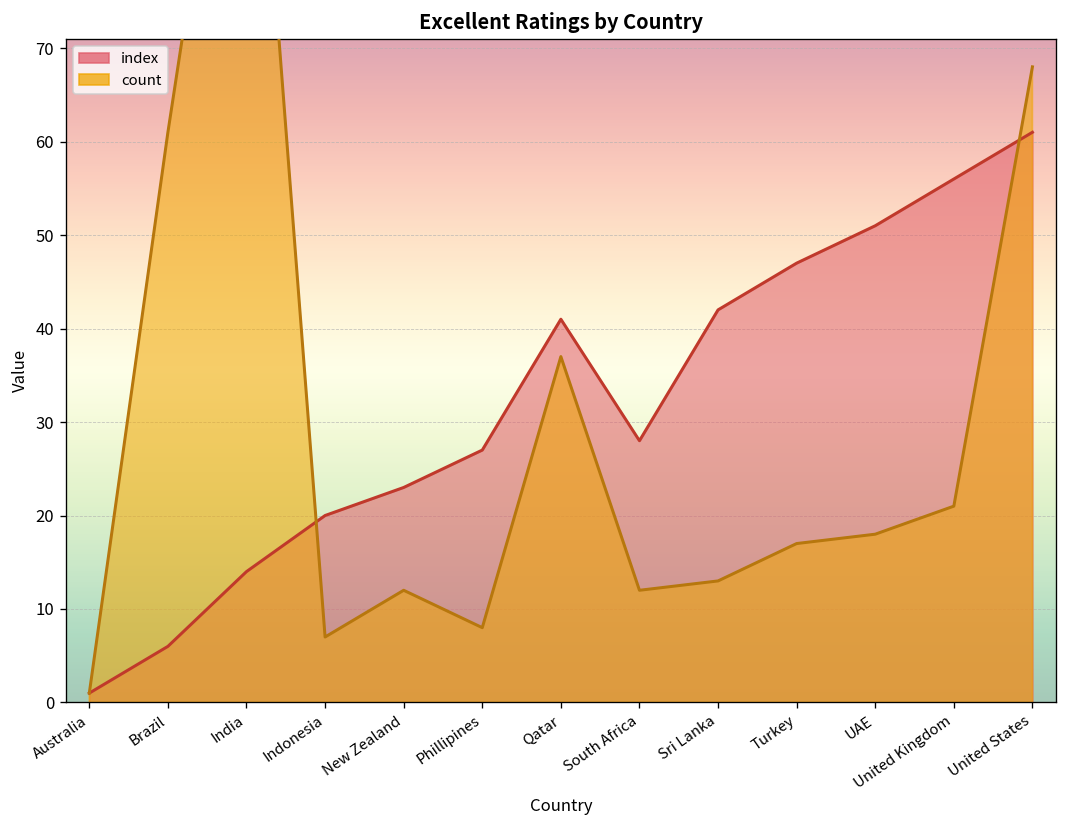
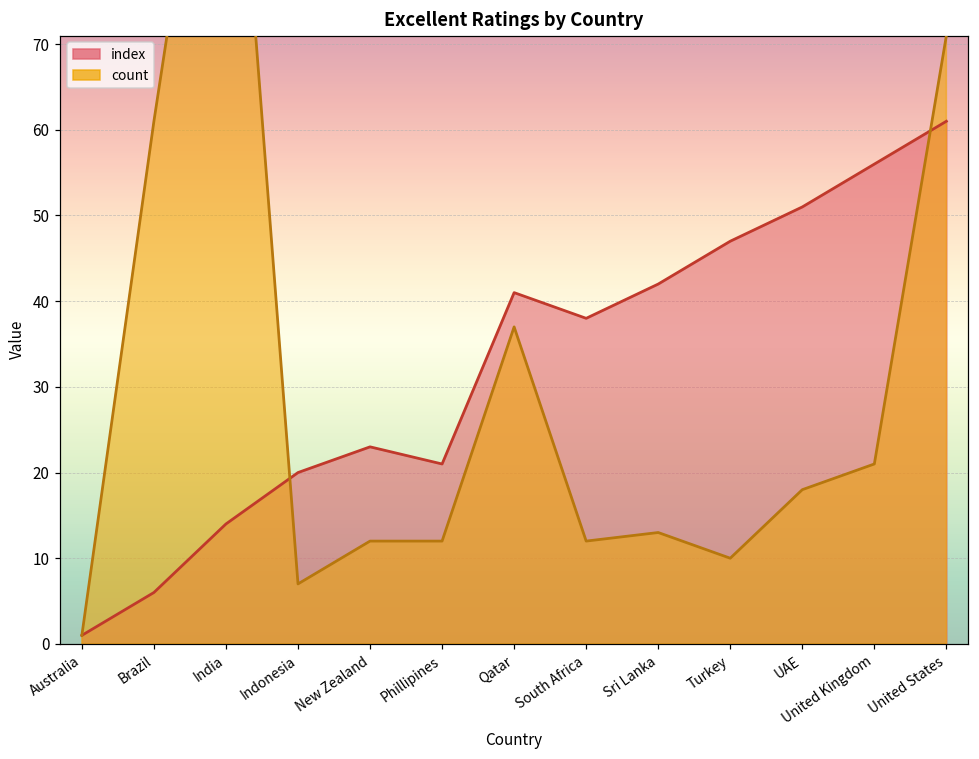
index, Phillipines: 27 -> 21
count, Phillipines: 8 -> 12
index, South Africa: 28 -> 38
count, Turkey: 17 -> 10
count, United States: 68 -> 71
